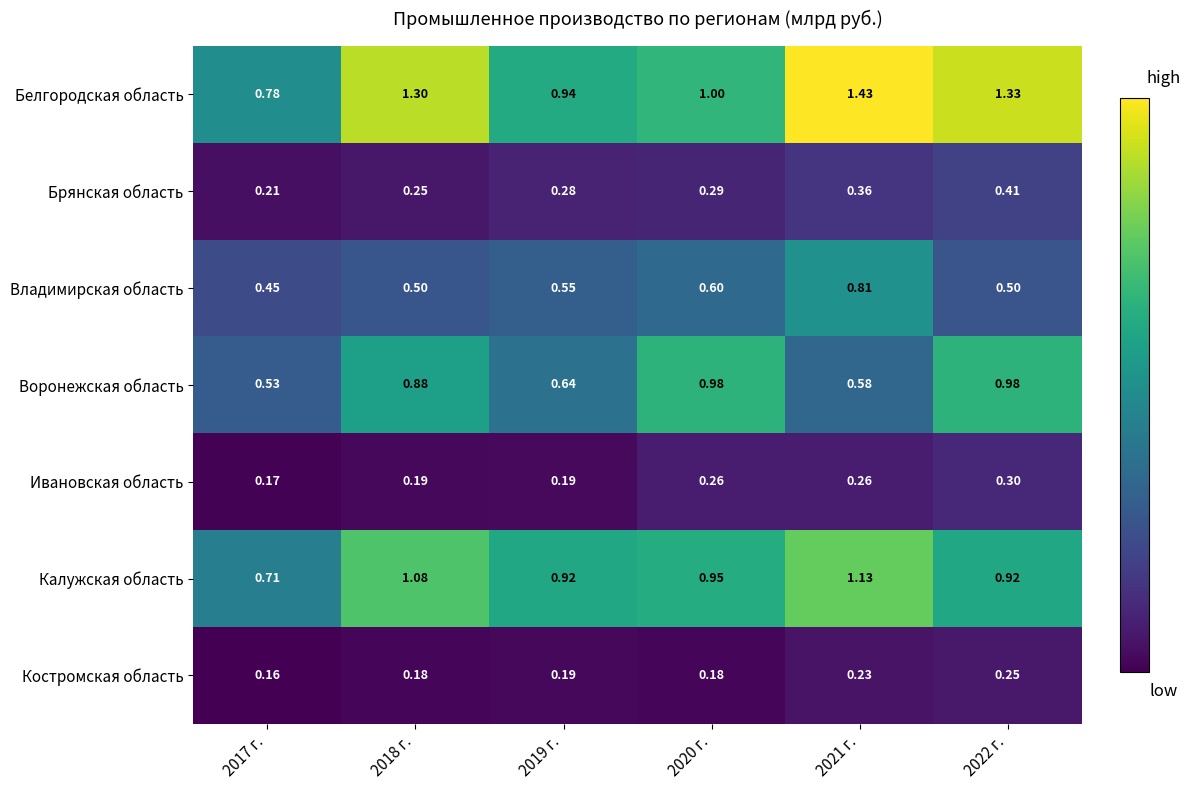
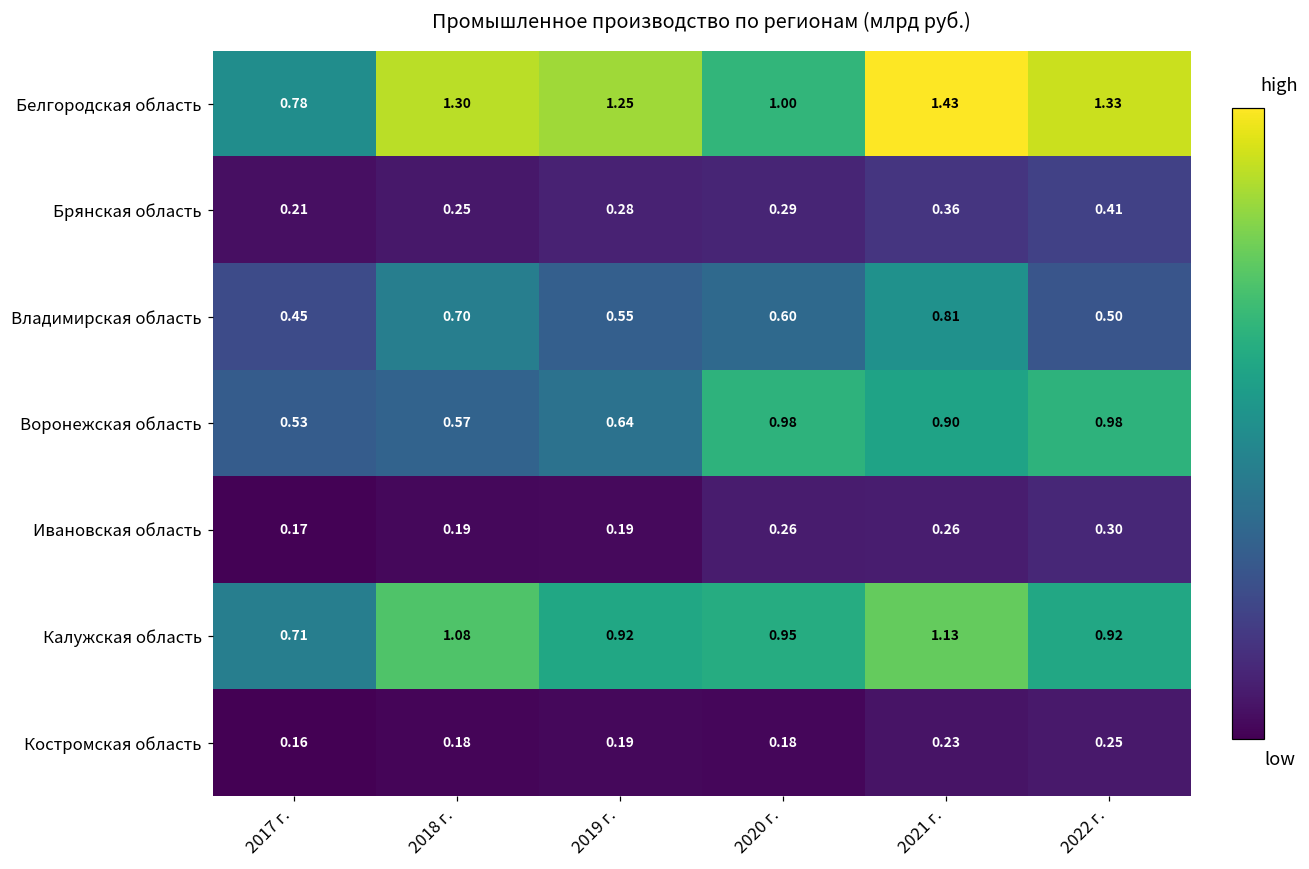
Белгородская область, 2019 г.: 0.94 -> 1.25
Владимирская область, 2018 г.: 0.50 -> 0.70
Воронежская область, 2018 г.: 0.88 -> 0.57
Воронежская область, 2021 г.: 0.58 -> 0.90
